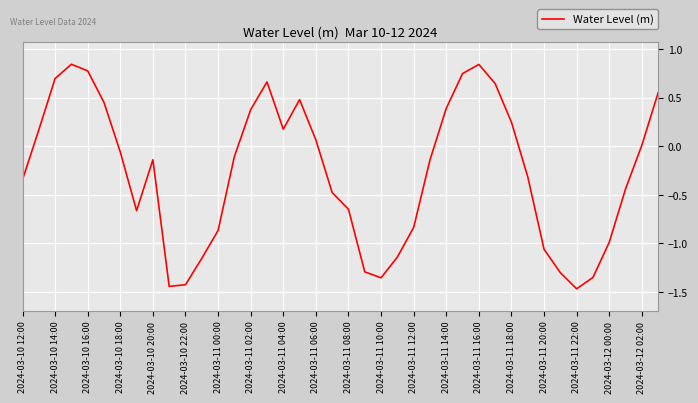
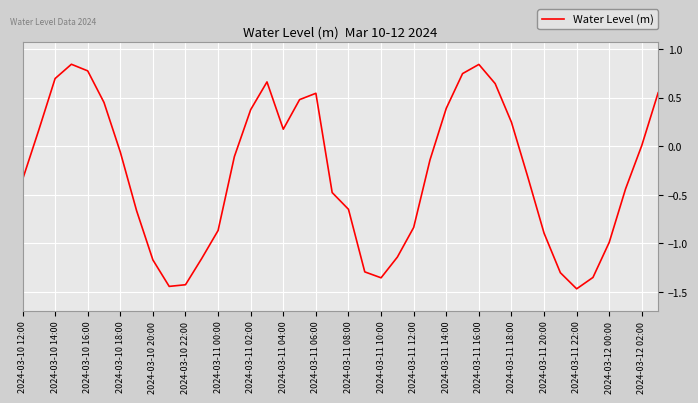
2024-03-10 20:00: -0.1 -> -1.2
2024-03-11 06:00: 0.1 -> 0.5
2024-03-11 20:00: -1.1 -> -0.9
